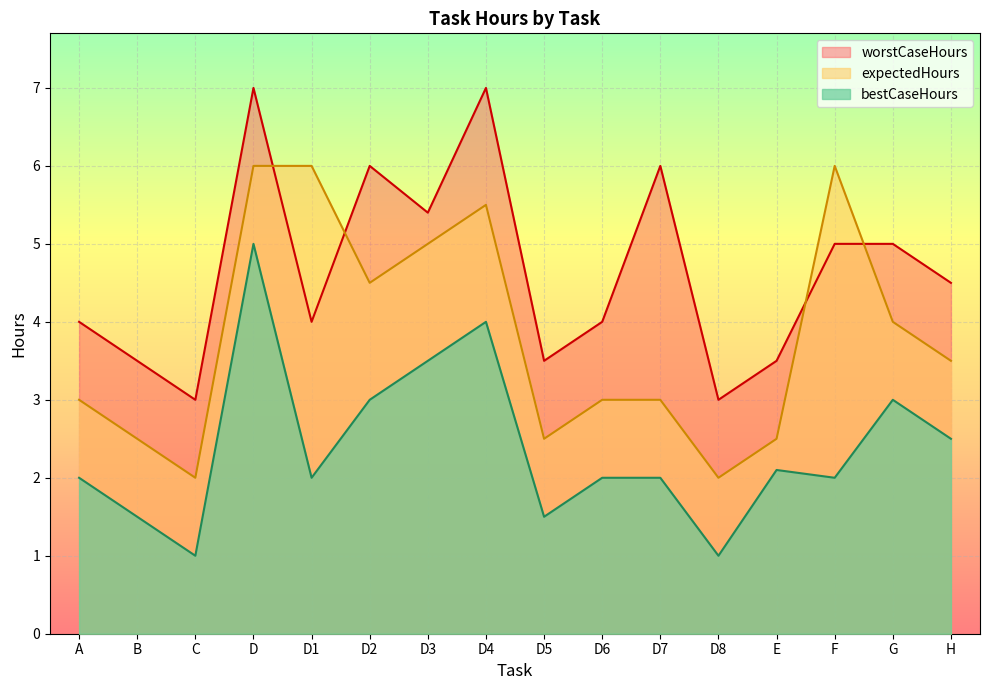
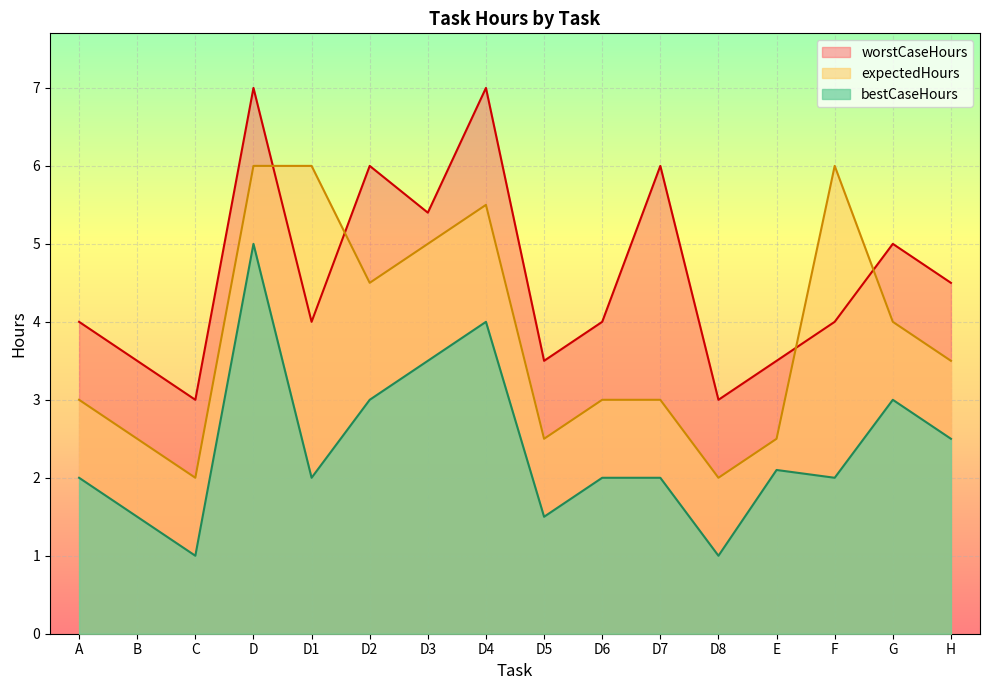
worstCaseHours, F: 5 -> 4
